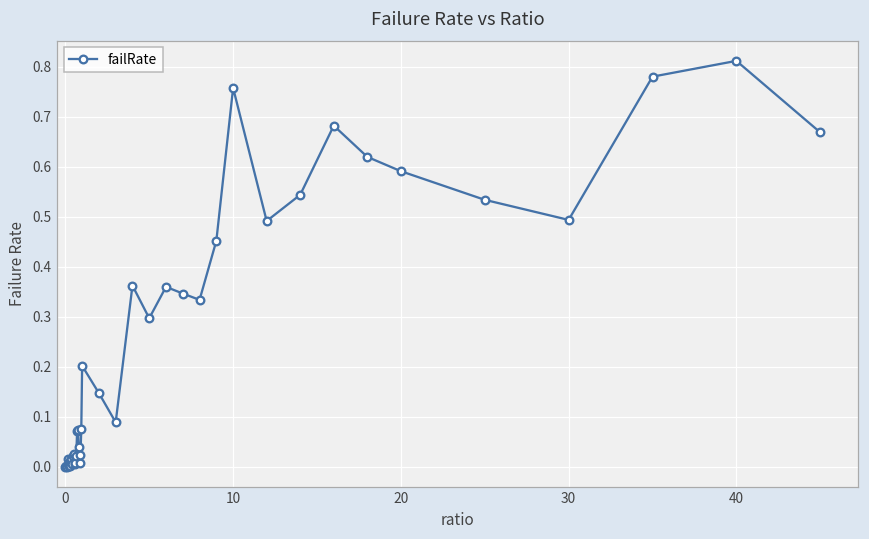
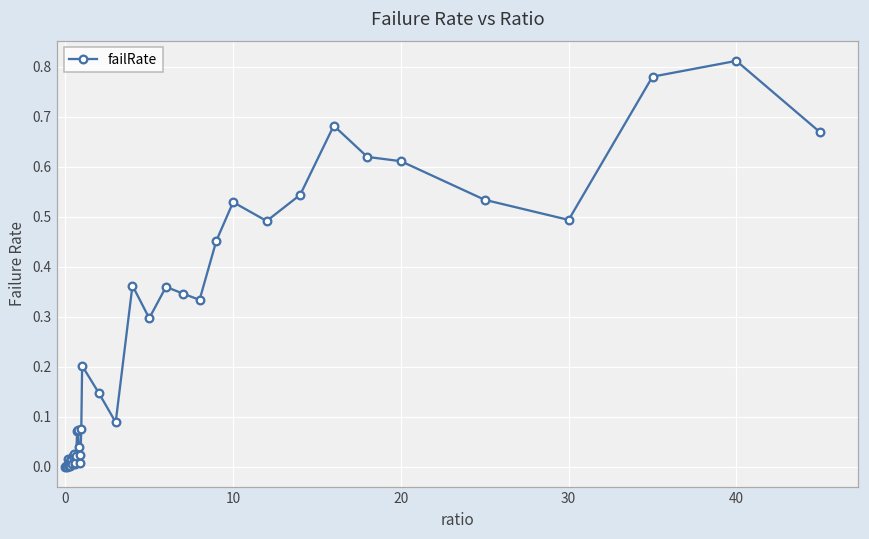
10: 0.76 -> 0.53
20: 0.59 -> 0.61
